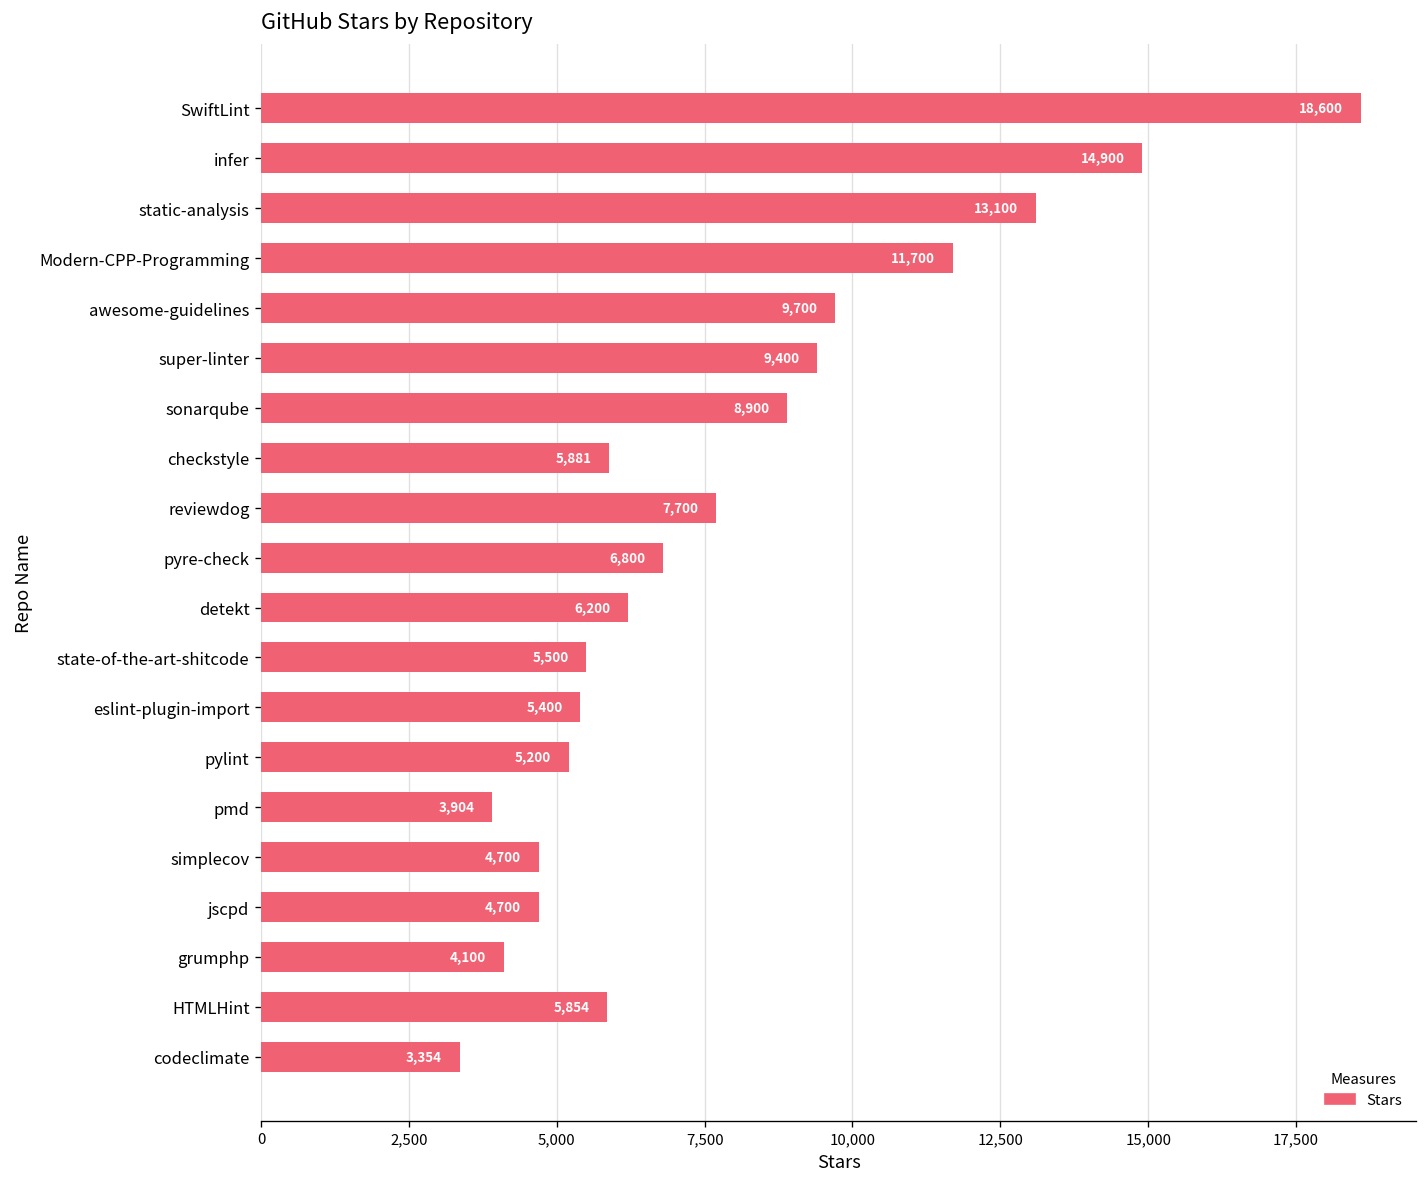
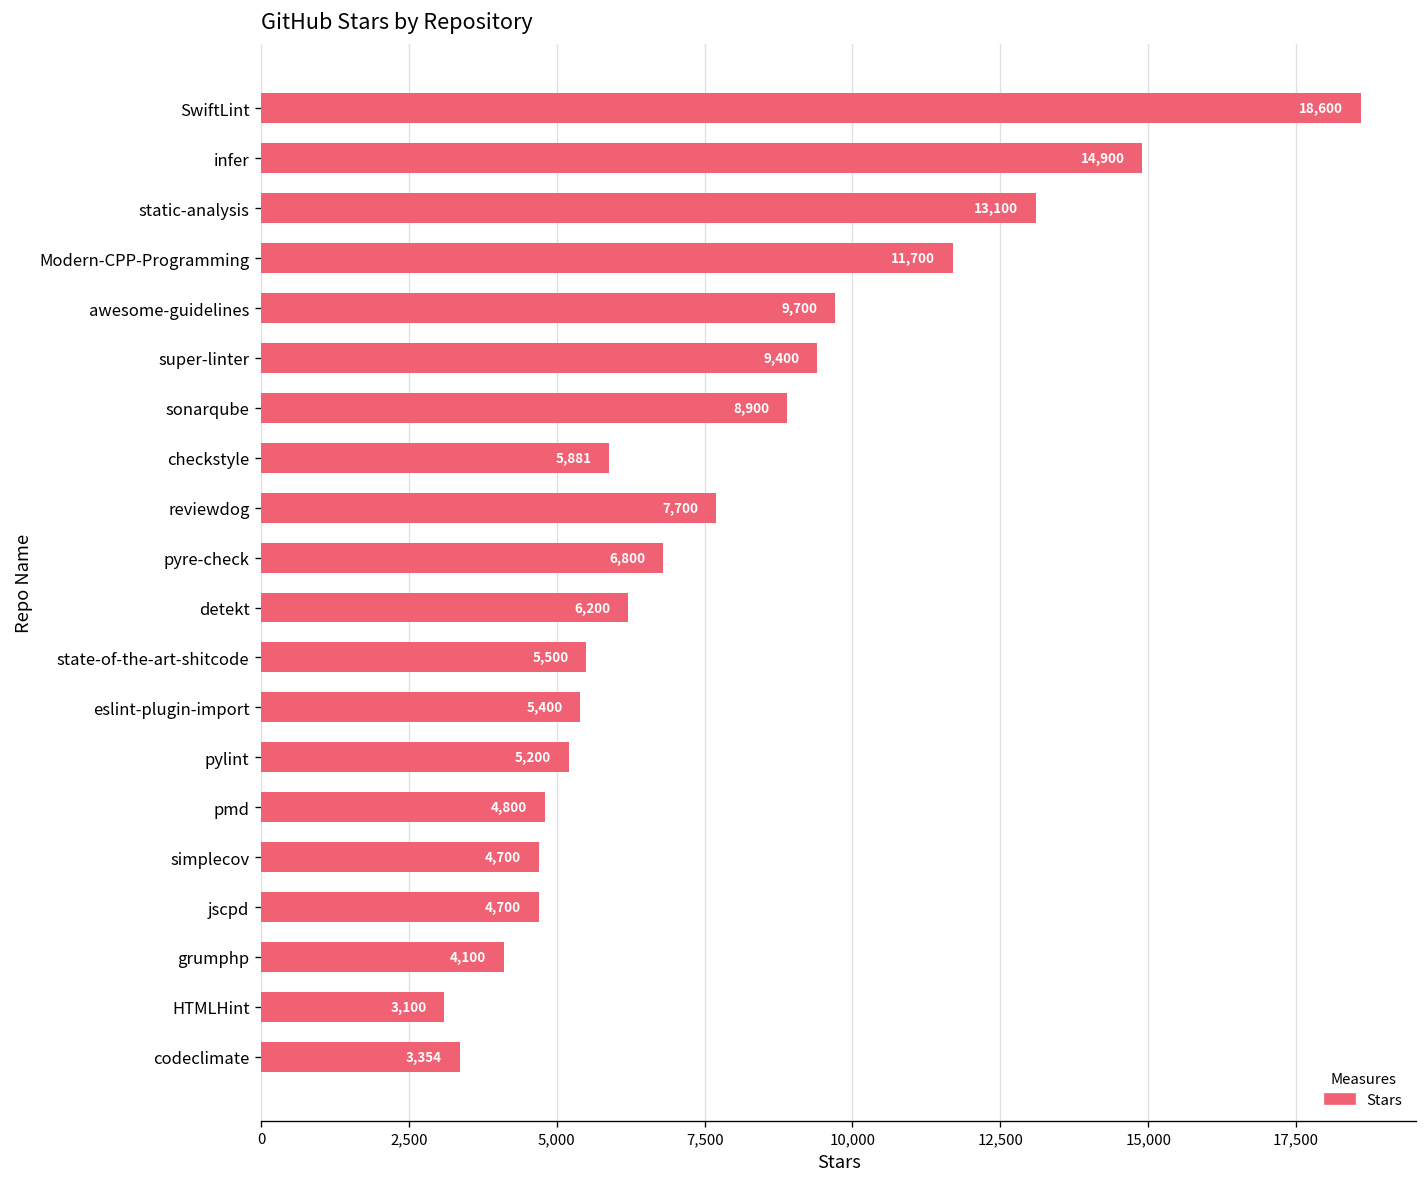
pmd: 3,904 -> 4,800
HTMLHint: 5,854 -> 3,100
